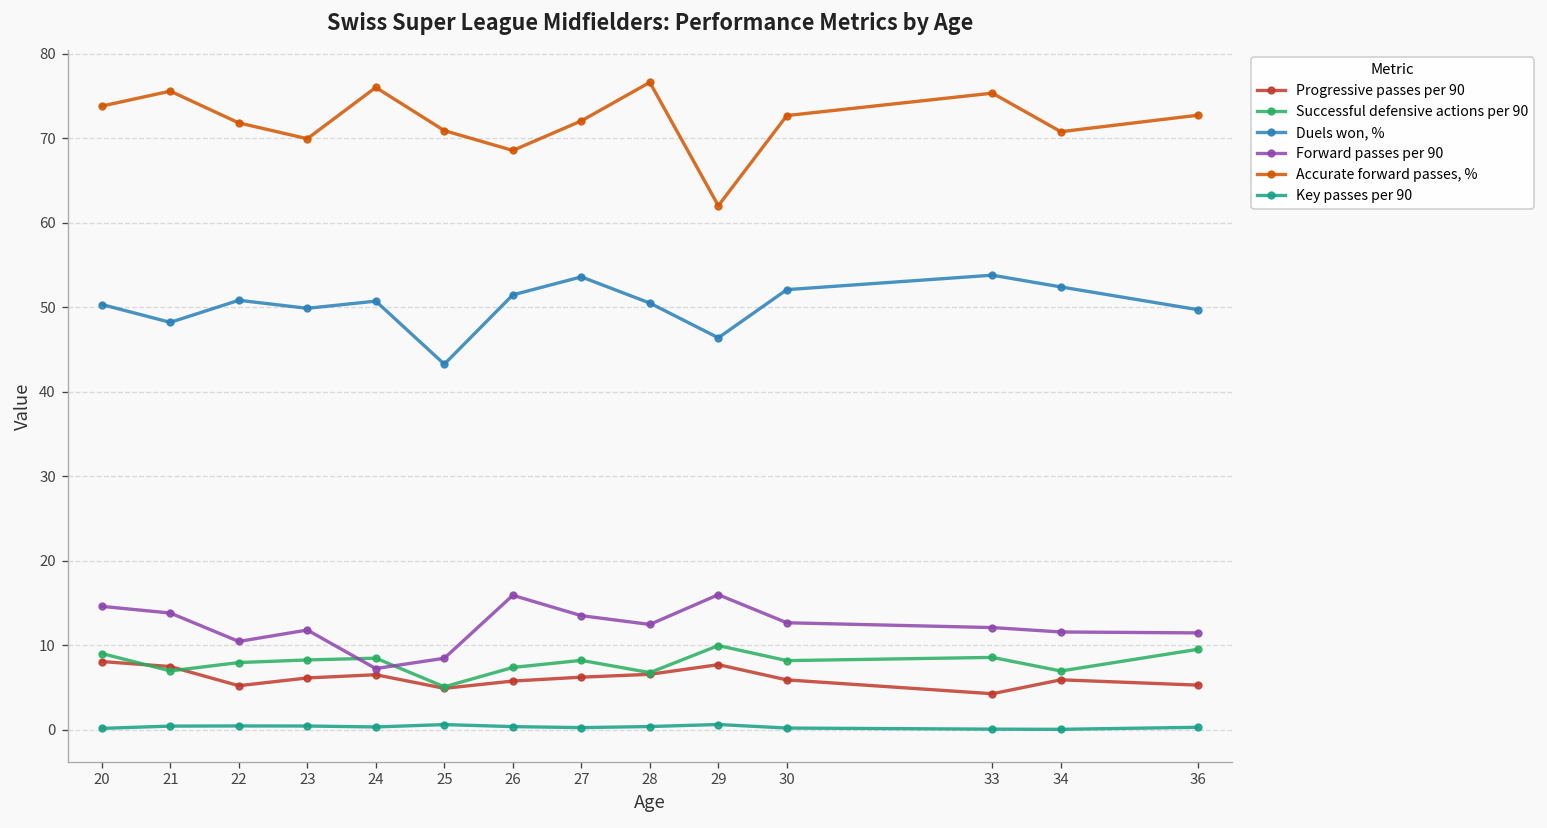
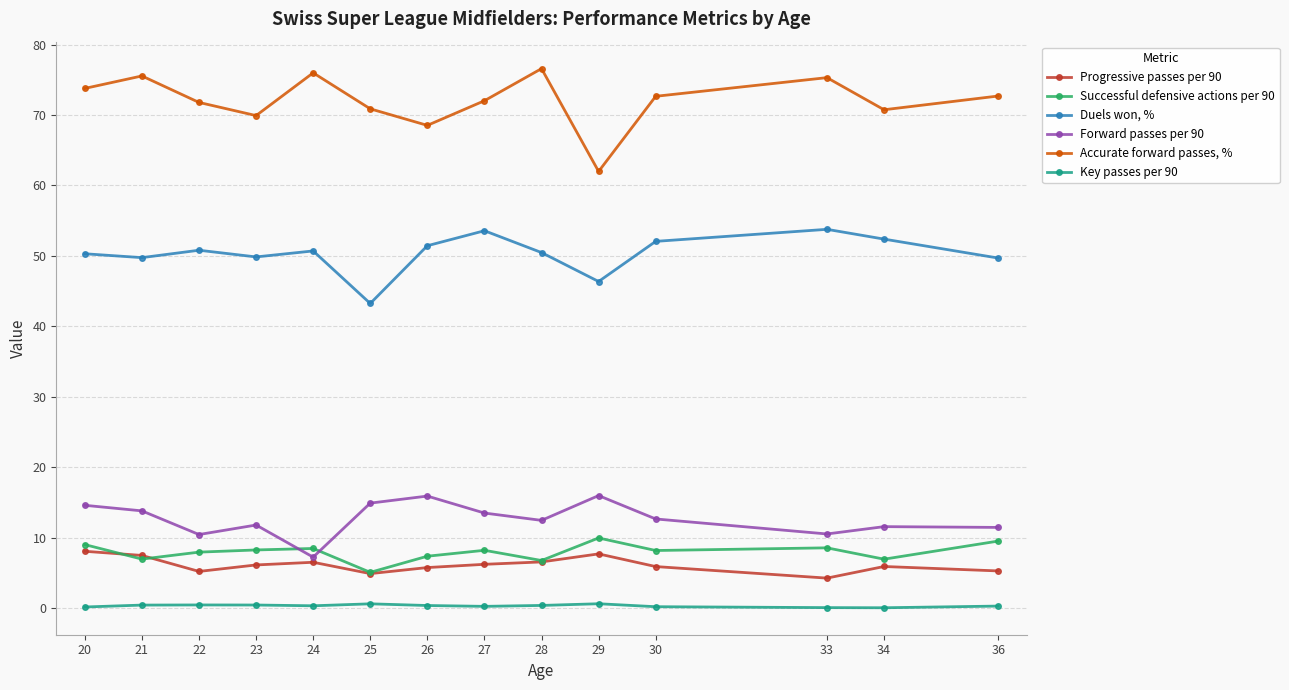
Duels won, %, 21: 48 -> 50
Forward passes per 90, 25: 8 -> 15
Forward passes per 90, 33: 12 -> 11
